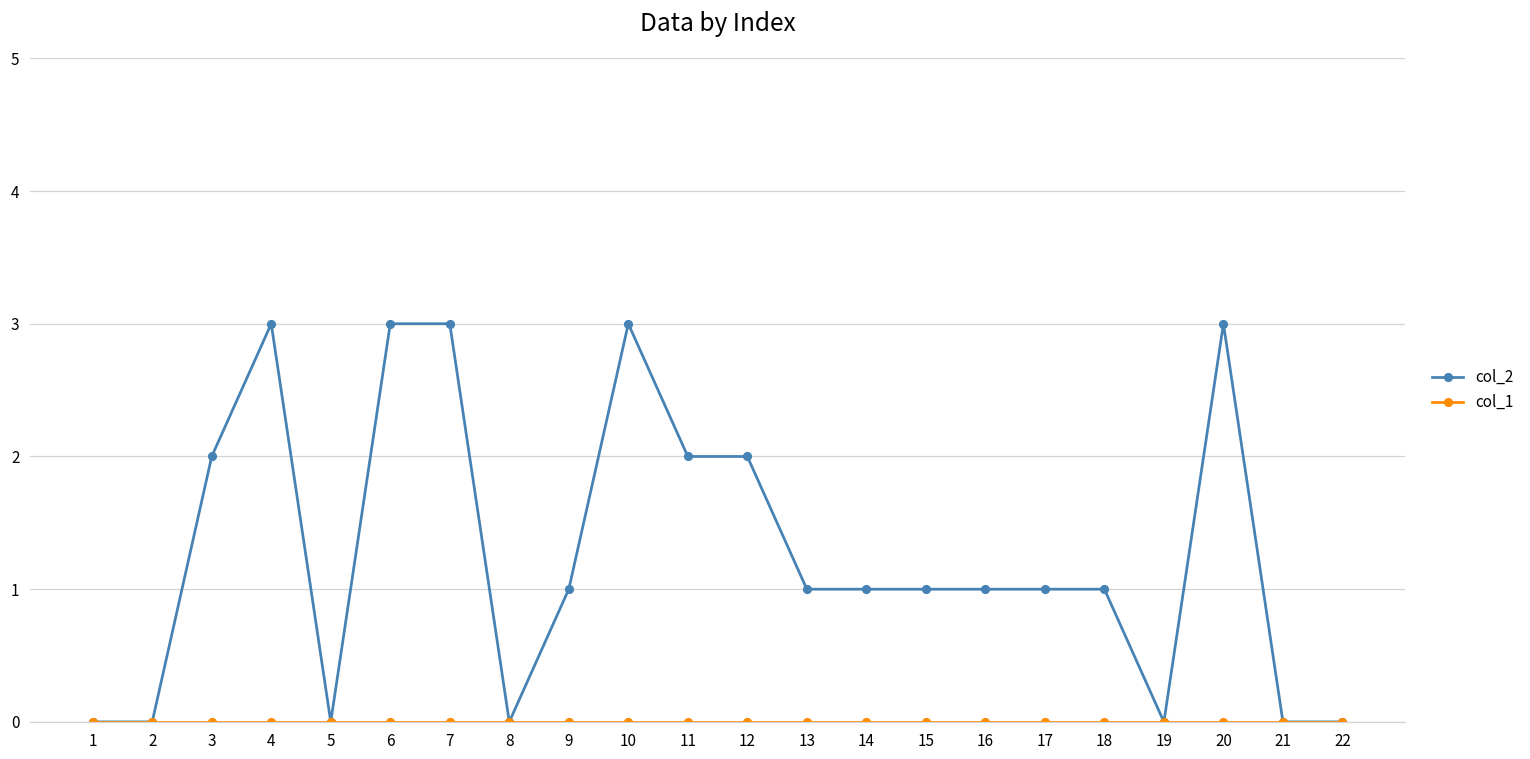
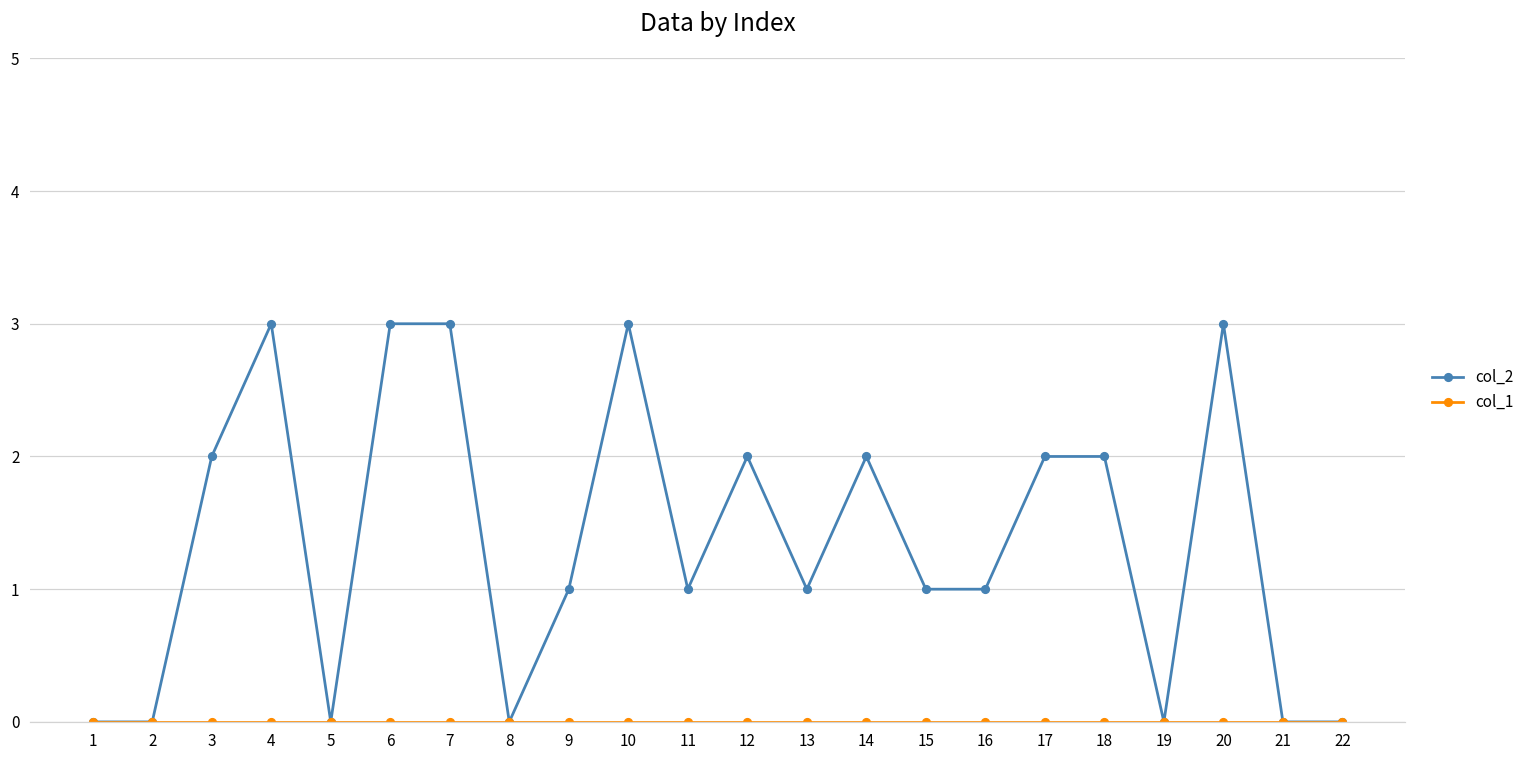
col_2, 11: 2 -> 1
col_2, 14: 1 -> 2
col_2, 17: 1 -> 2
col_2, 18: 1 -> 2
